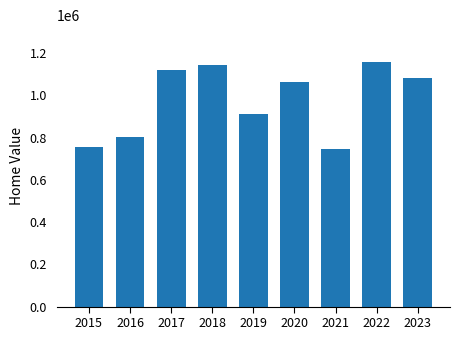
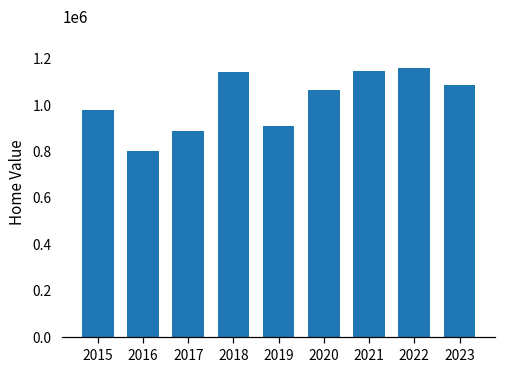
2015: 760000 -> 980000
2017: 1120000 -> 890000
2021: 750000 -> 1150000
